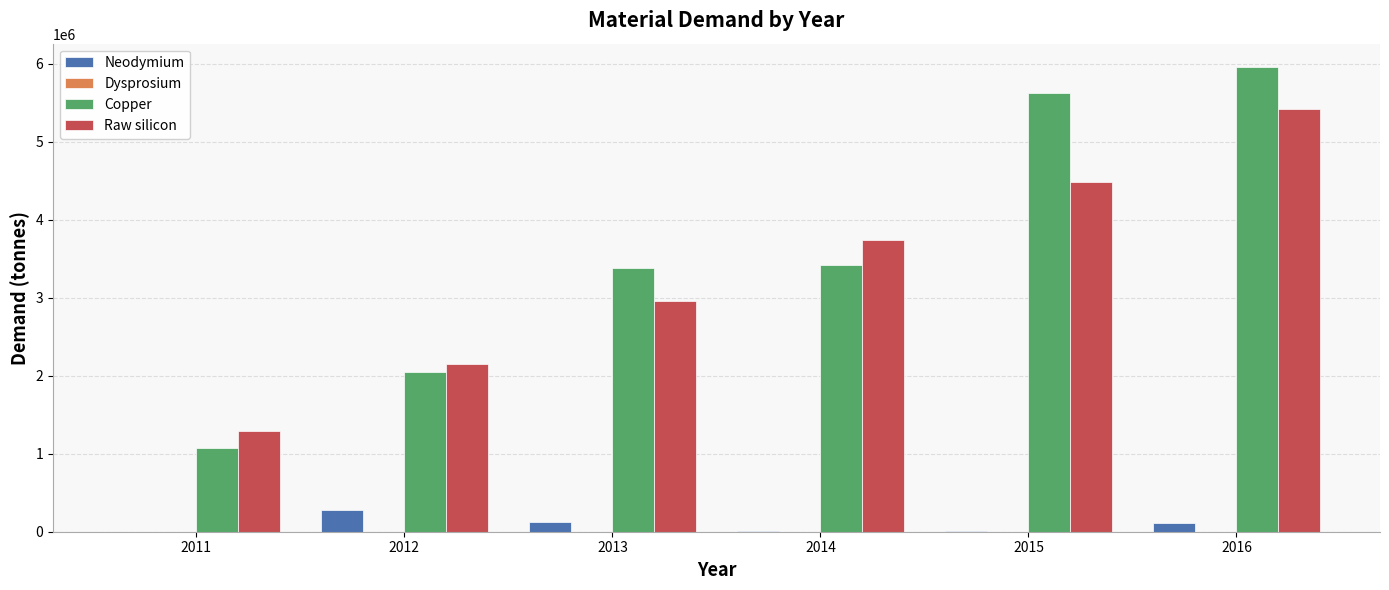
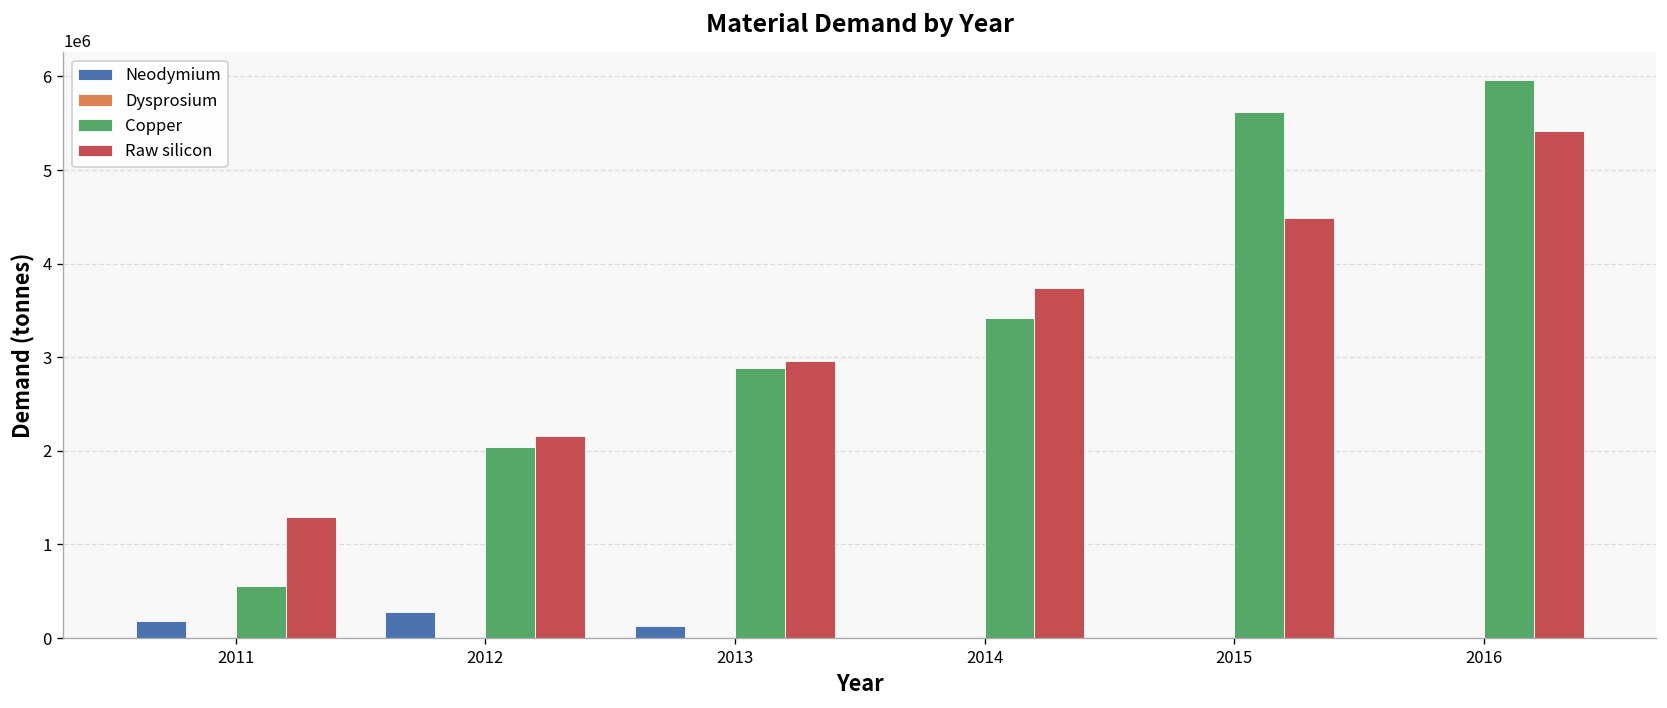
Neodymium, 2011: 0 -> 200000
Copper, 2011: 1100000 -> 600000
Copper, 2013: 3400000 -> 2900000
Neodymium, 2016: 100000 -> 0
